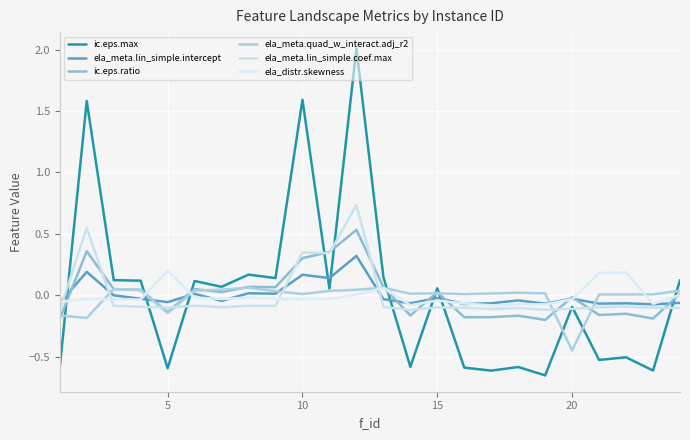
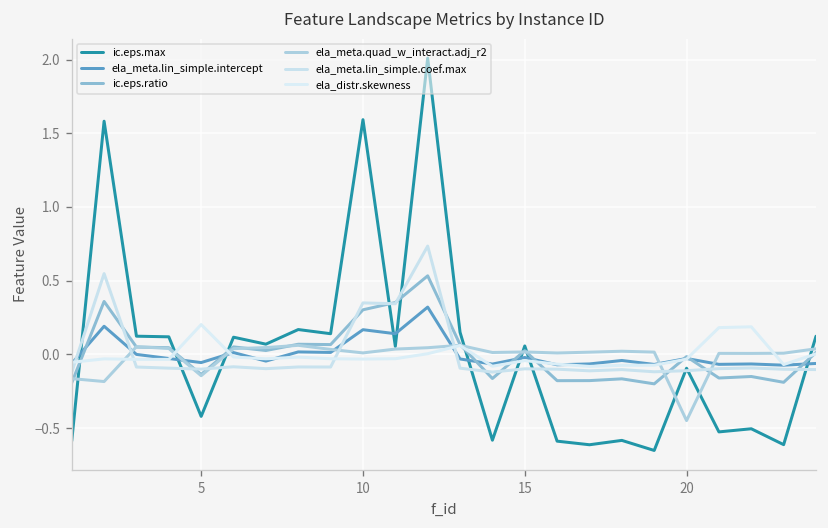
ic.eps.max, 5: -0.59 -> -0.42
